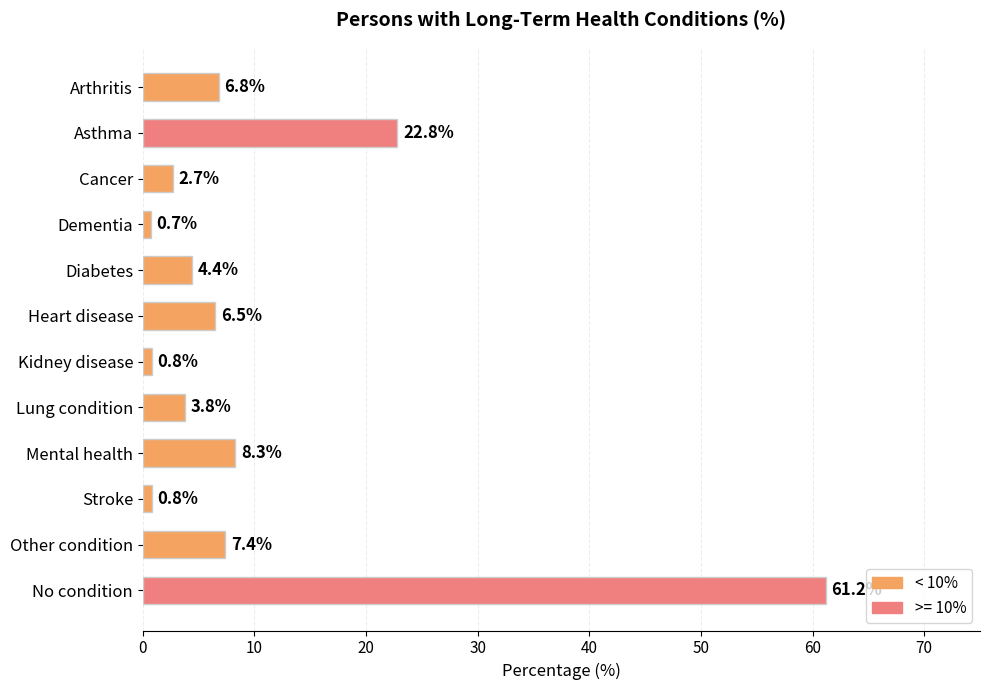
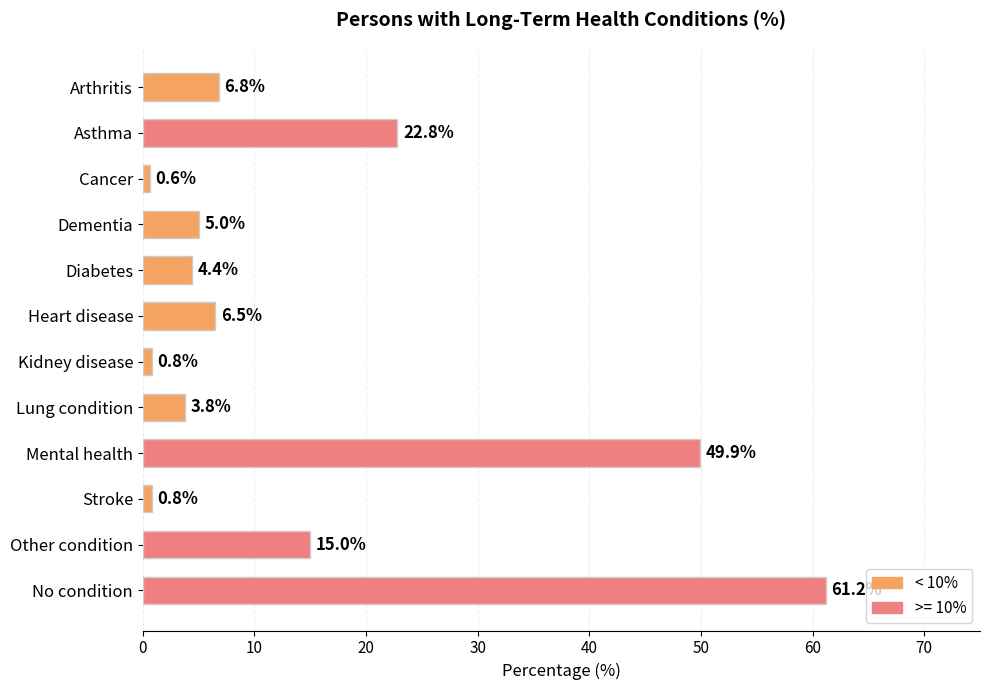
Cancer: 2.7% -> 0.6%
Dementia: 0.7% -> 5.0%
Mental health: 8.3% -> 49.9%
Other condition: 7.4% -> 15.0%
